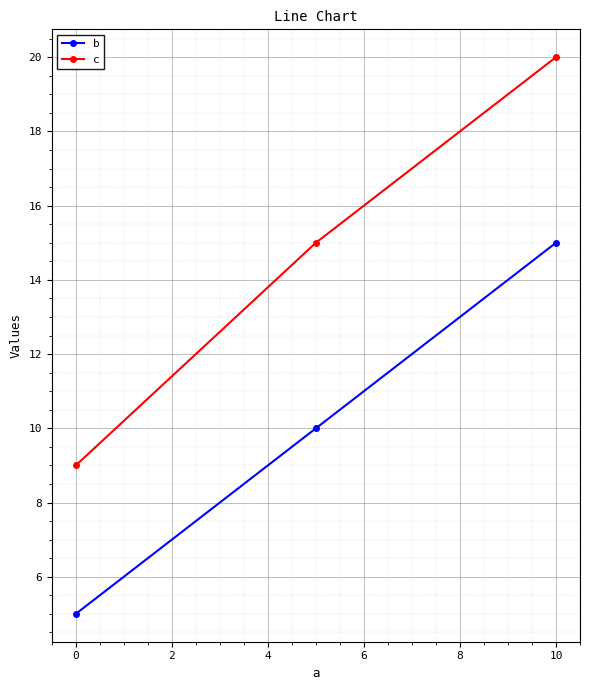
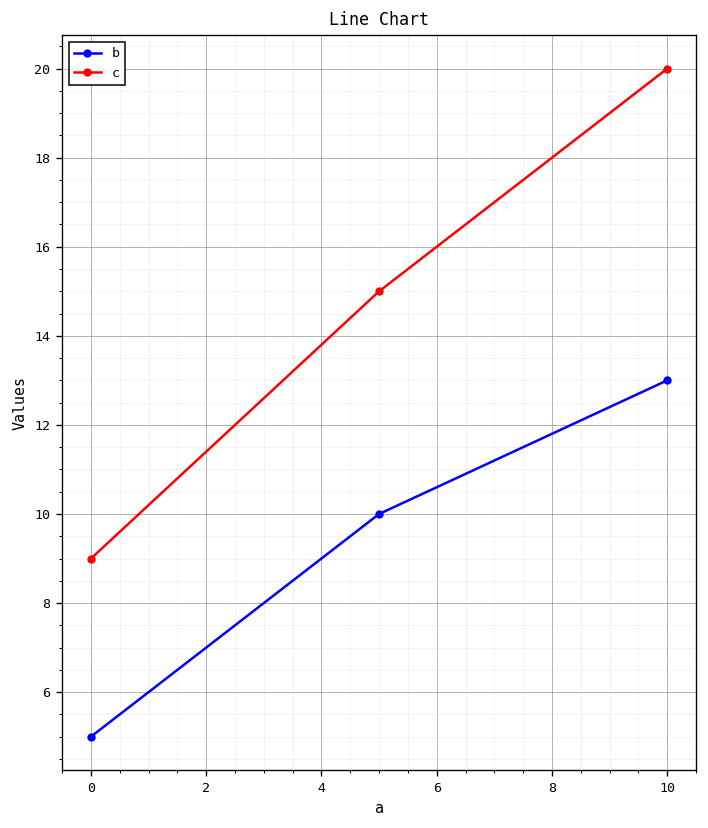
b, 10: 15 -> 13
